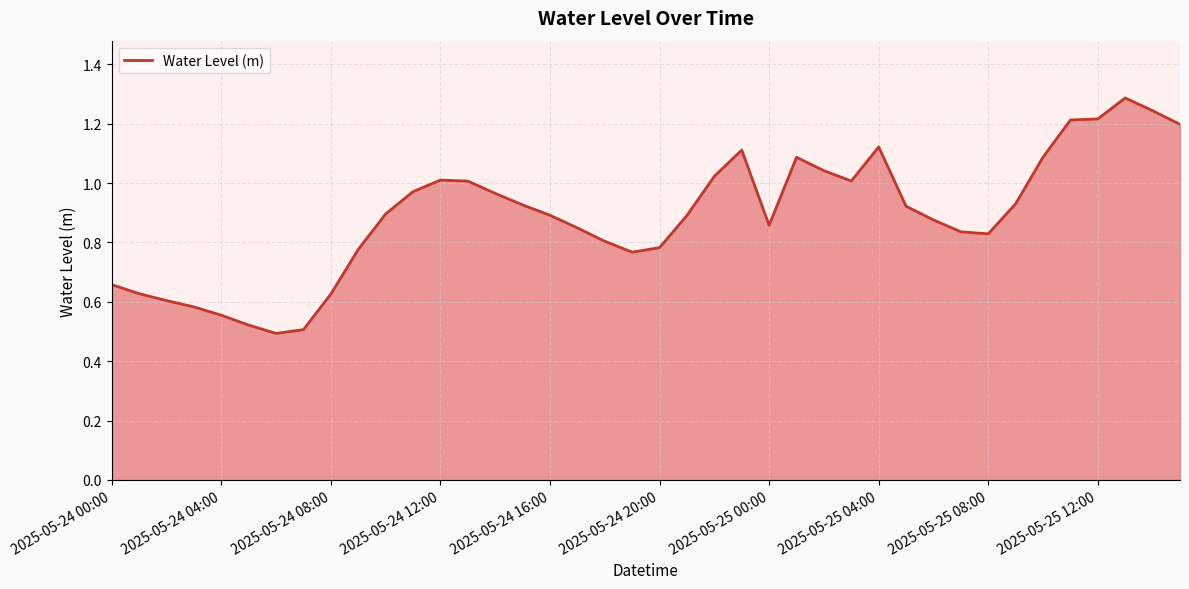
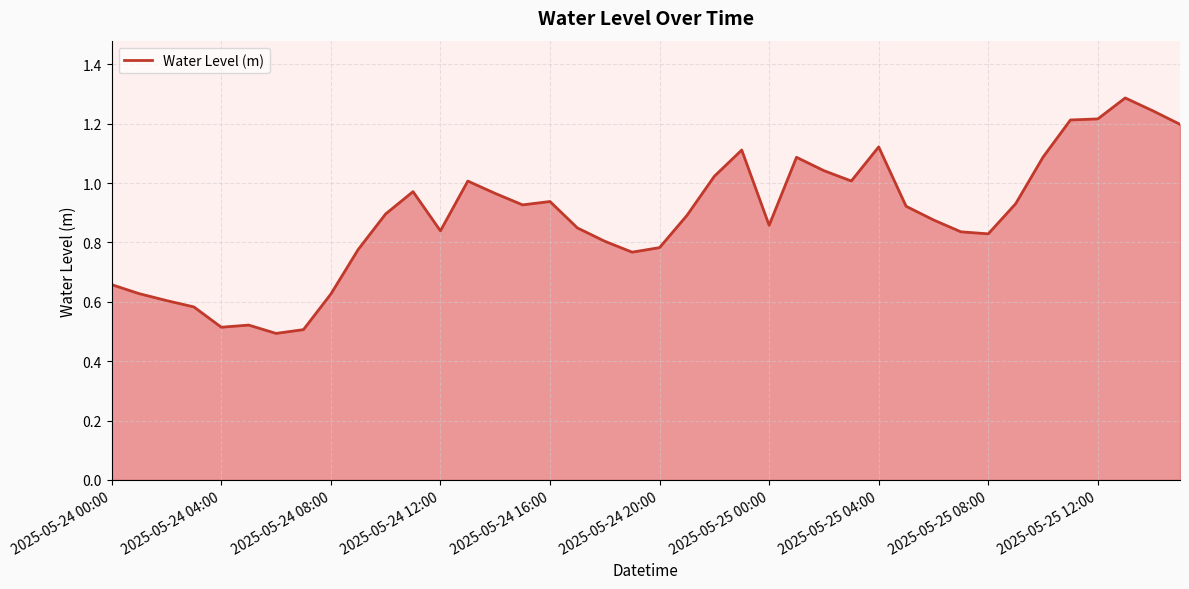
2025-05-24 04:00: 0.55 -> 0.51
2025-05-24 12:00: 1.01 -> 0.84
2025-05-24 16:00: 0.89 -> 0.94
